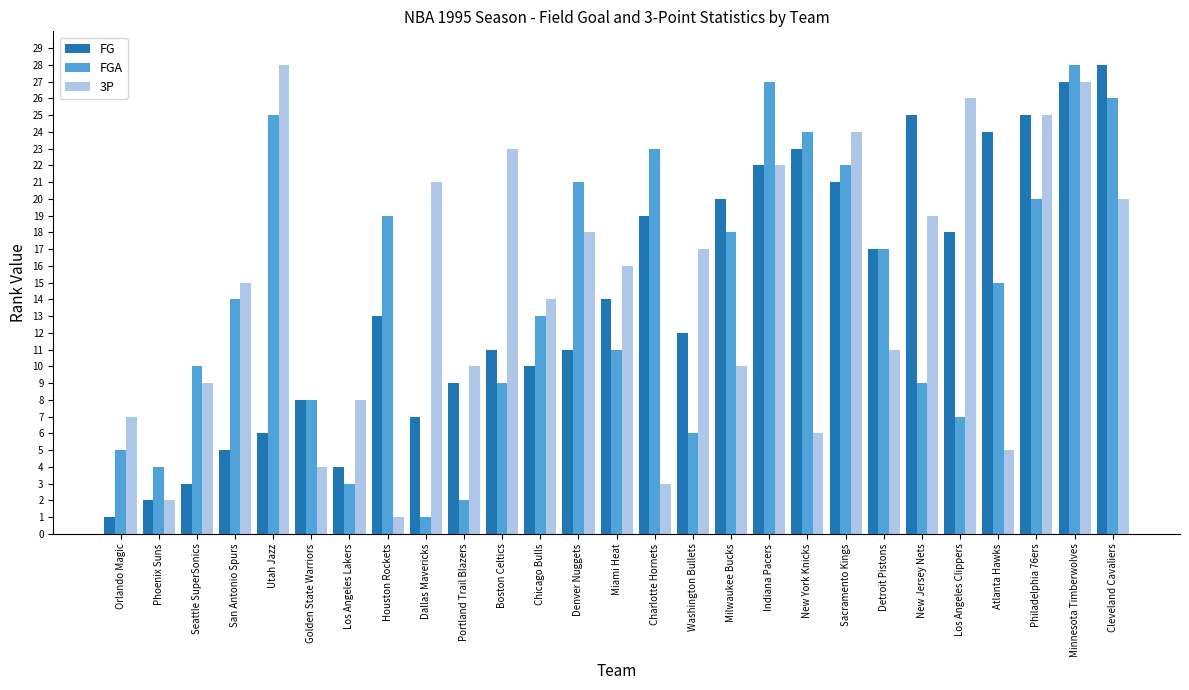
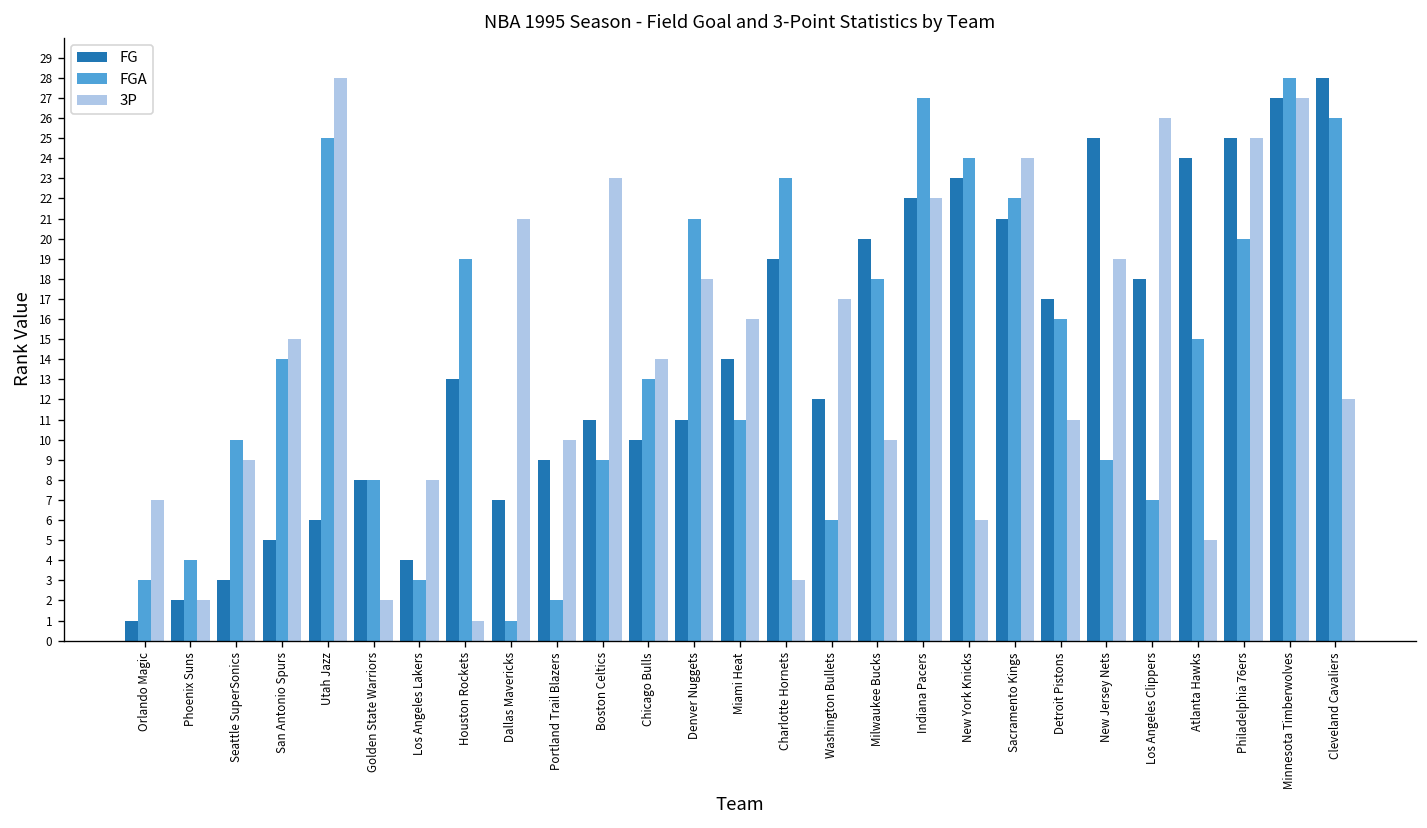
FGA, Orlando Magic: 5 -> 3
3P, Golden State Warriors: 4 -> 2
FGA, Detroit Pistons: 17 -> 16
3P, Cleveland Cavaliers: 20 -> 12
